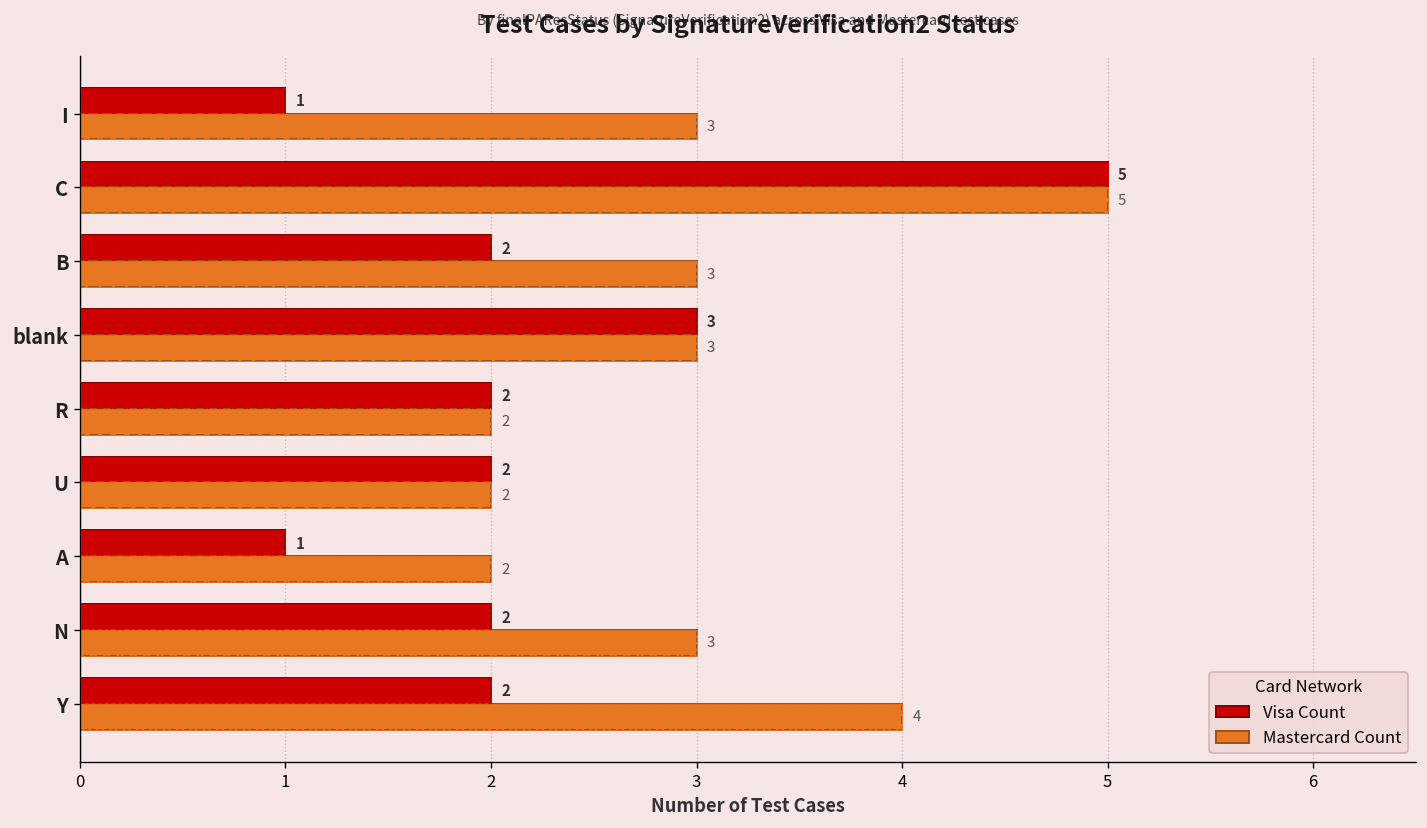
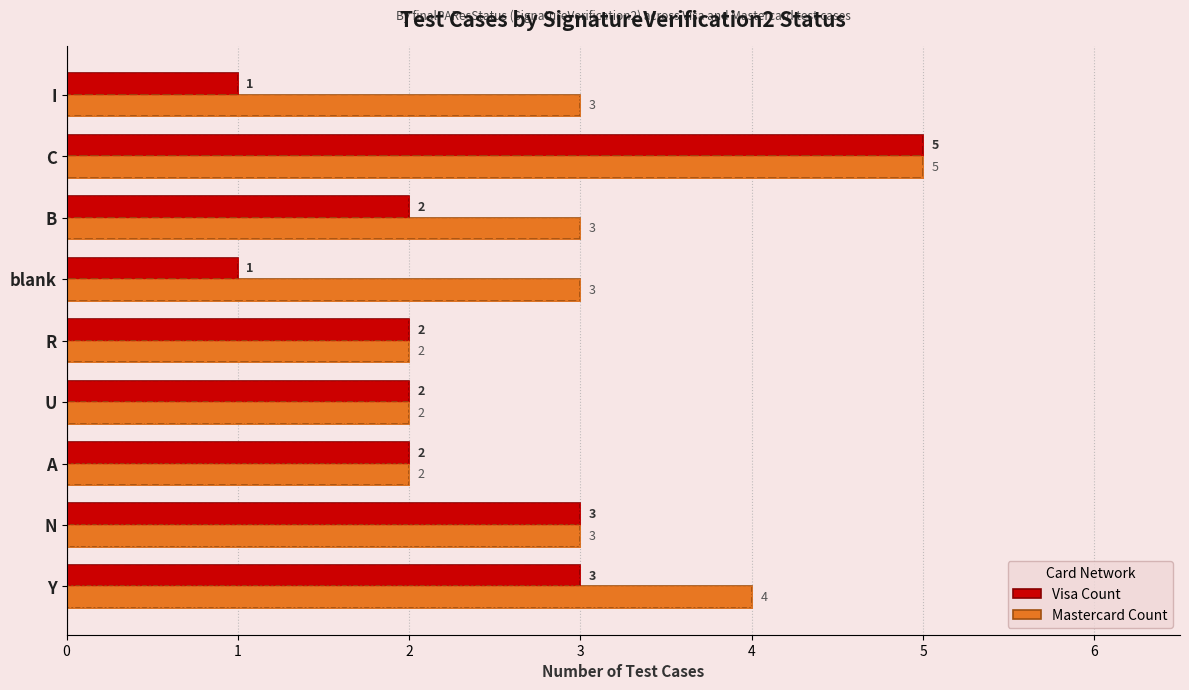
Visa Count, blank: 3 -> 1
Visa Count, A: 1 -> 2
Visa Count, N: 2 -> 3
Visa Count, Y: 2 -> 3
